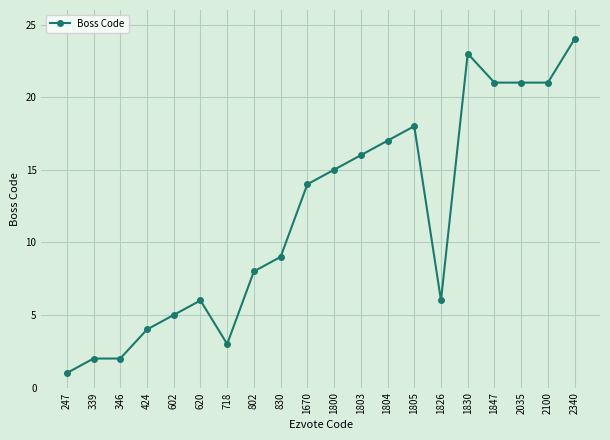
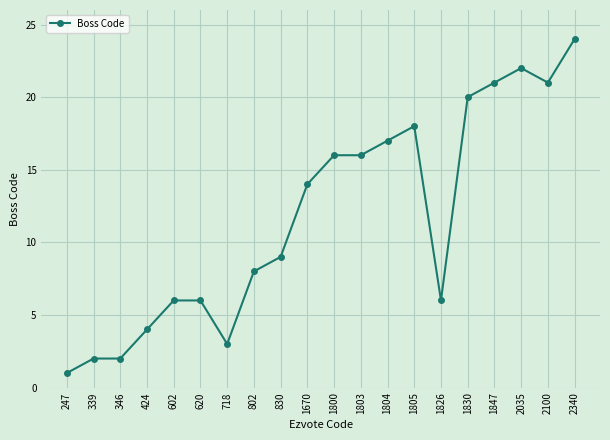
602: 5 -> 6
1800: 15 -> 16
1830: 23 -> 20
2035: 21 -> 22
